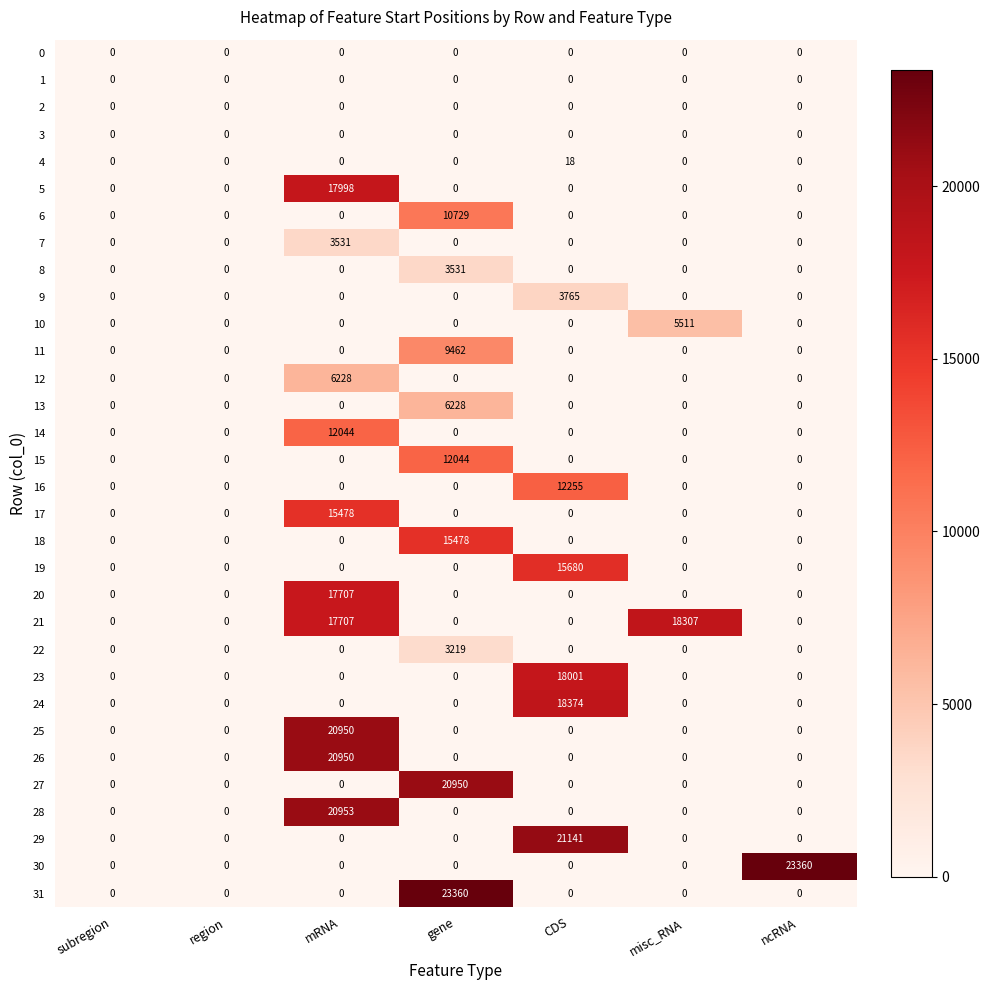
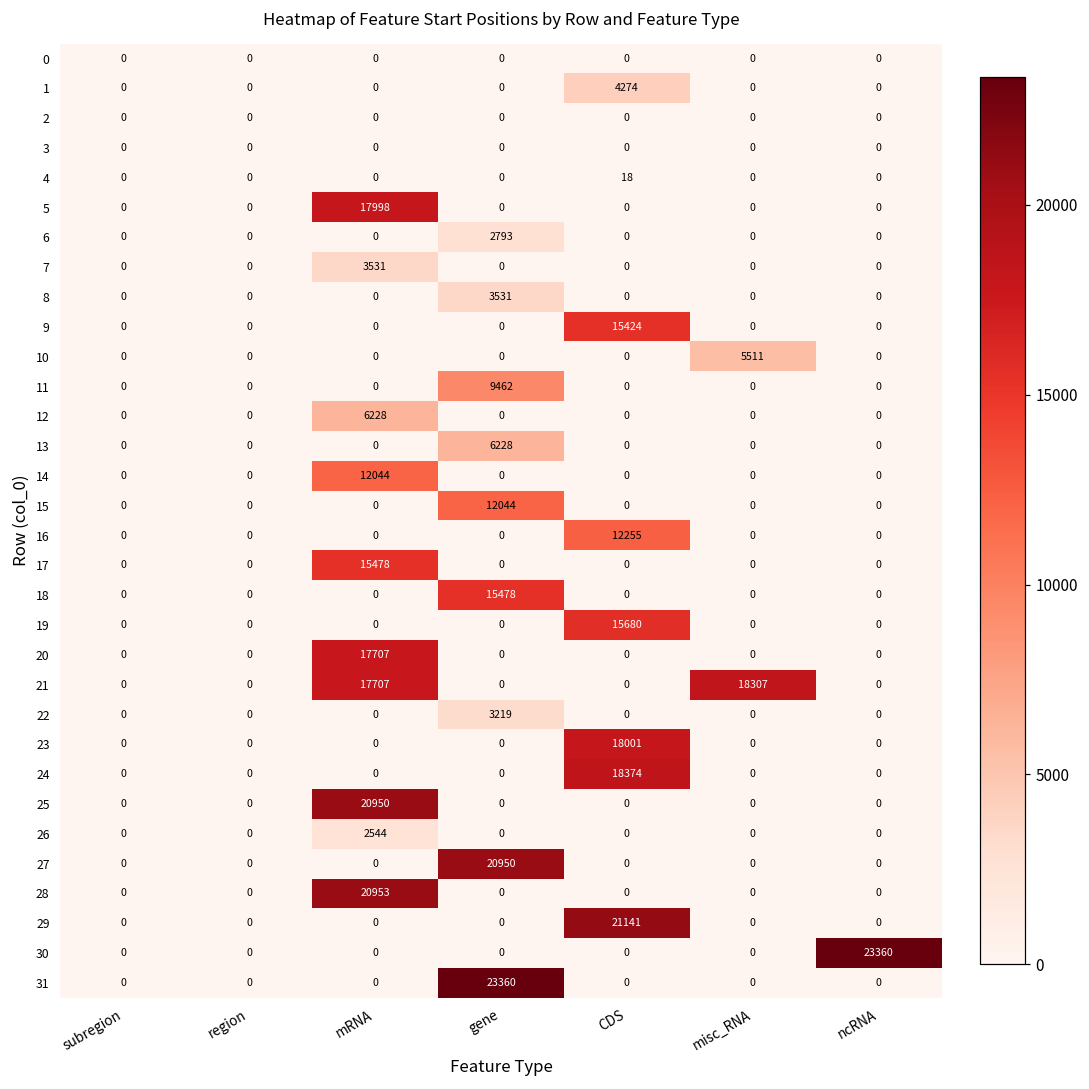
1, CDS: 0 -> 4274
6, gene: 10729 -> 2793
9, CDS: 3765 -> 15424
26, mRNA: 20950 -> 2544
